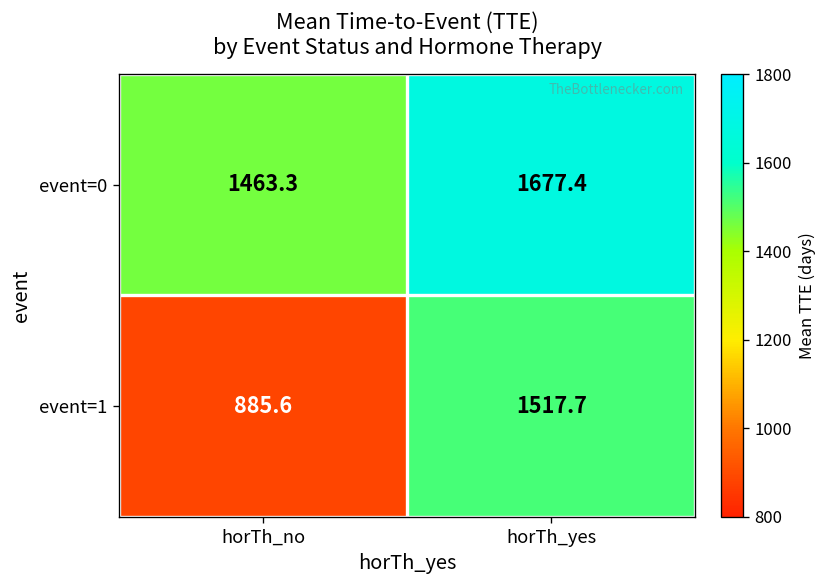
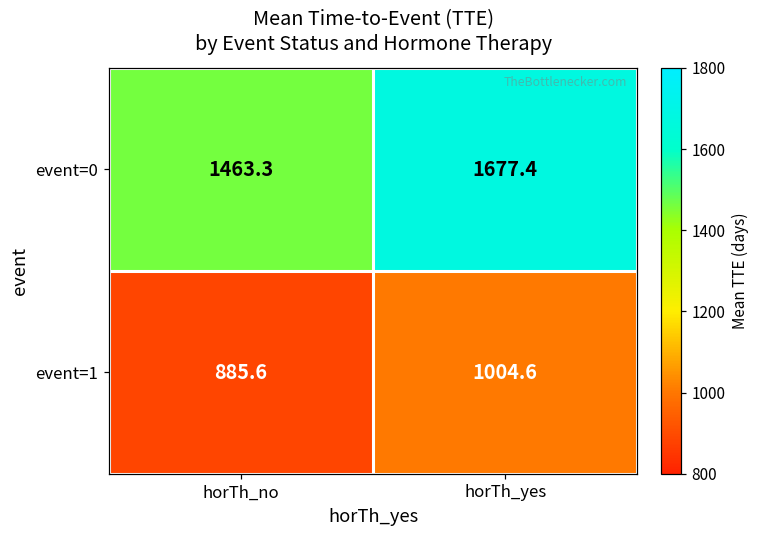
event=1, horTh_yes: 1517.7 -> 1004.6
